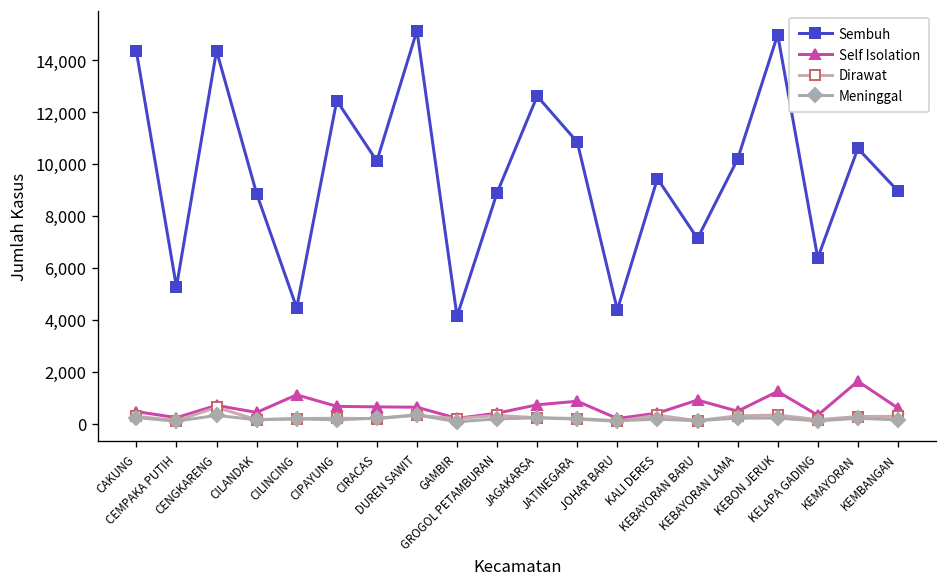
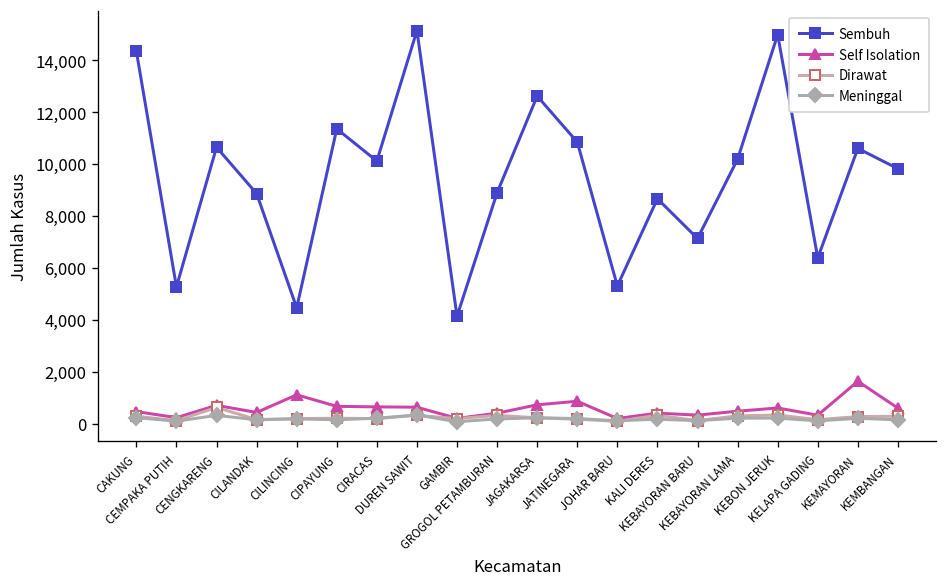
Sembuh, CENGKARENG: 14,400 -> 10,600
Sembuh, CIPAYUNG: 12,400 -> 11,400
Sembuh, JOHAR BARU: 4,400 -> 5,300
Sembuh, KALI DERES: 9,400 -> 8,700
Self Isolation, KEBAYORAN BARU: 900 -> 300
Self Isolation, KEBON JERUK: 1,200 -> 600
Sembuh, KEMBANGAN: 9,000 -> 9,800
